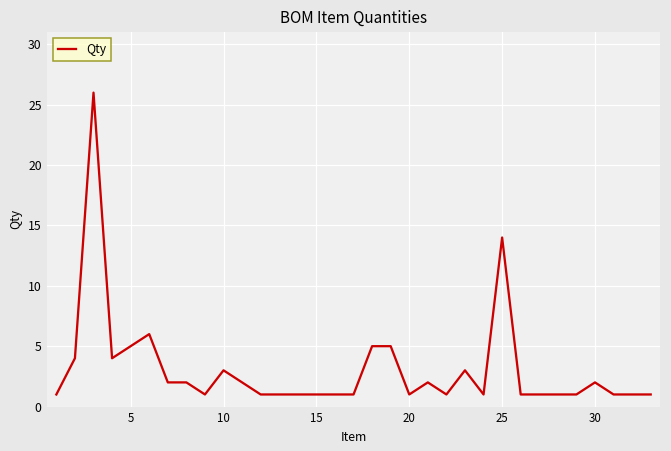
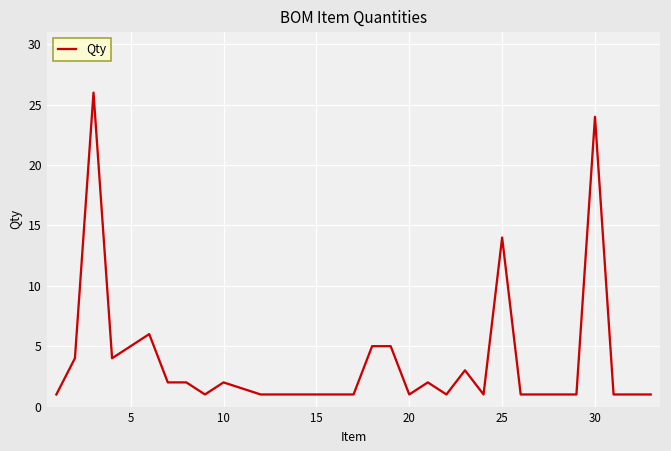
10: 3 -> 2
30: 2 -> 24
